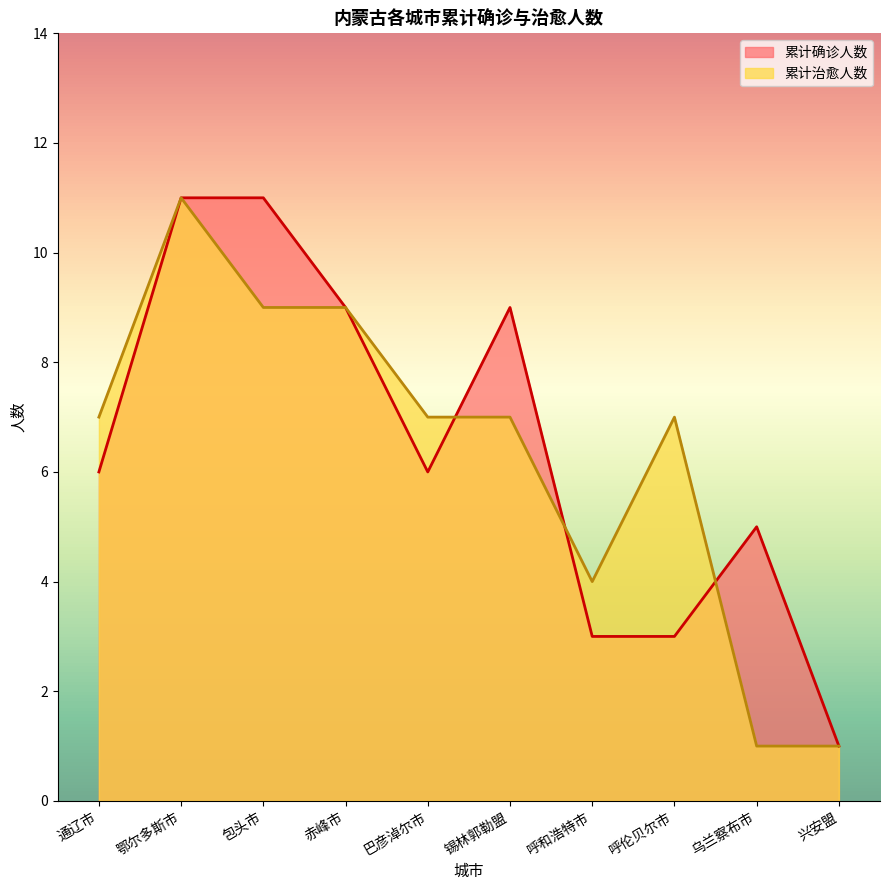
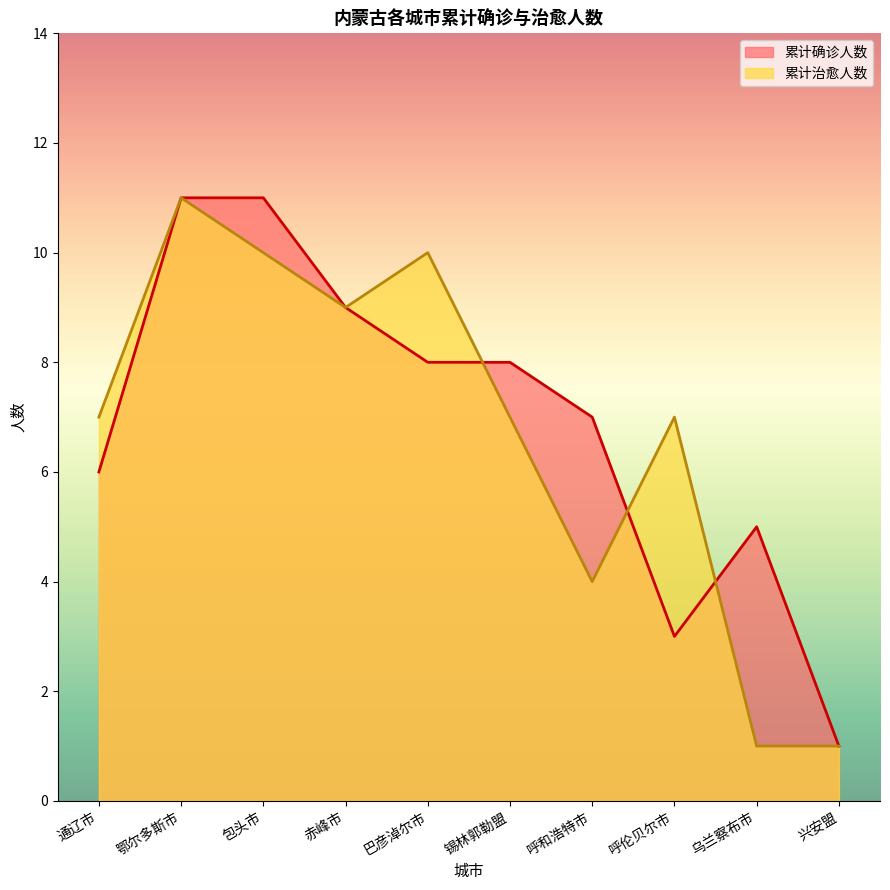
累计治愈人数, 包头市: 9 -> 10
累计确诊人数, 巴彦淖尔市: 6 -> 8
累计治愈人数, 巴彦淖尔市: 7 -> 10
累计确诊人数, 锡林郭勒盟: 9 -> 8
累计确诊人数, 呼和浩特市: 3 -> 7
